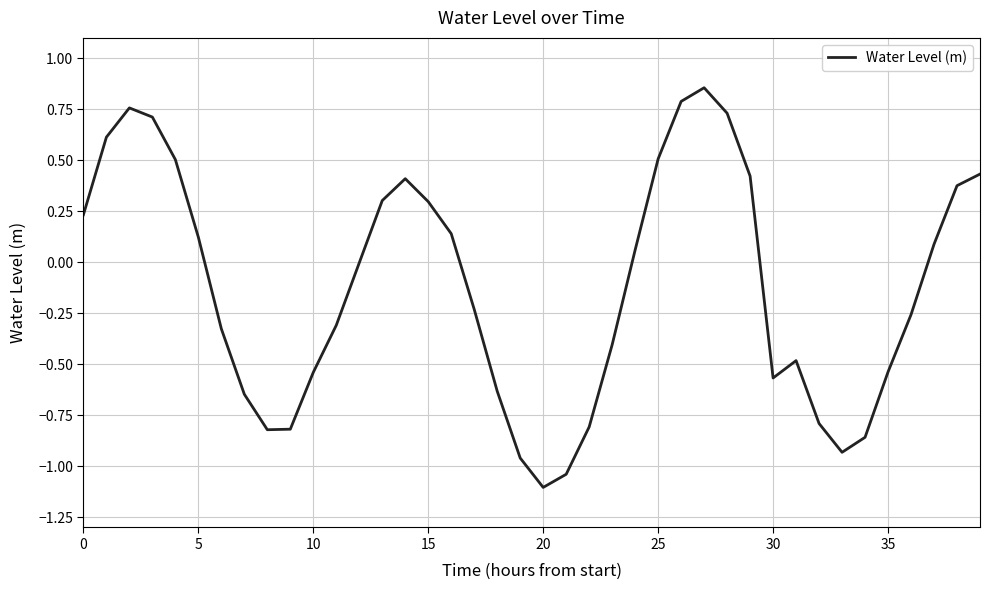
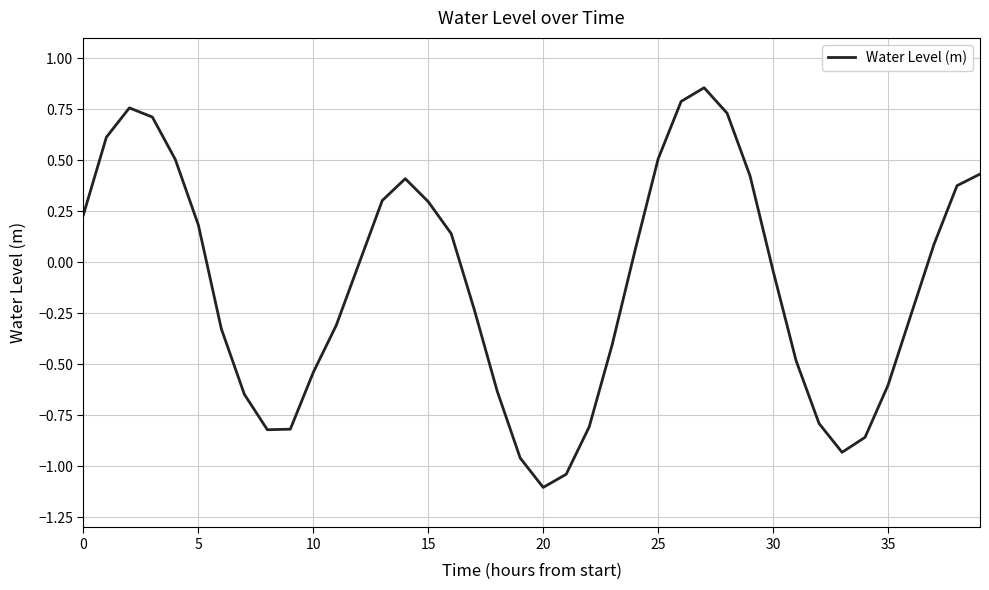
5: 0.12 -> 0.18
30: -0.57 -> -0.04
35: -0.54 -> -0.60
